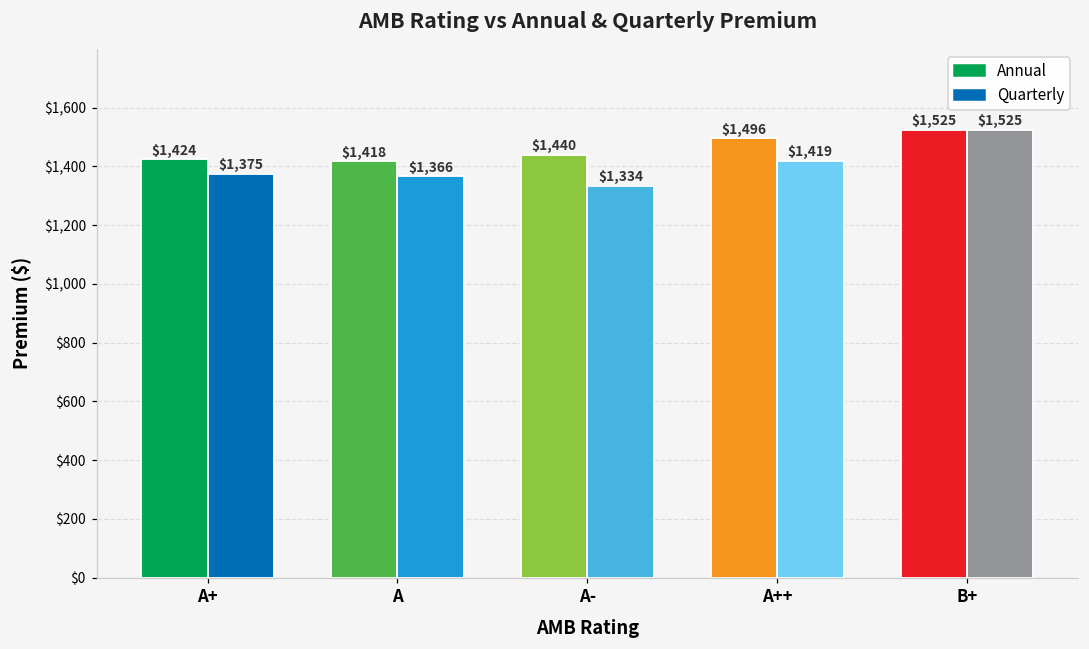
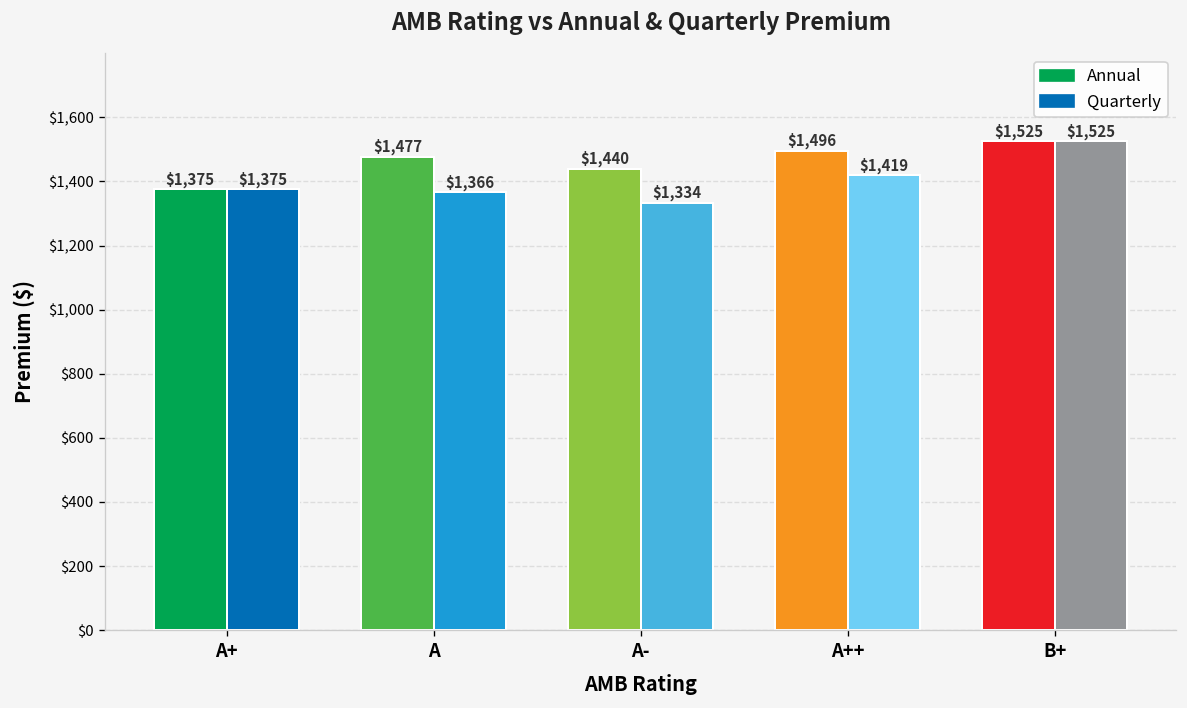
Annual, A+: $1,424 -> $1,375
Annual, A: $1,418 -> $1,477
